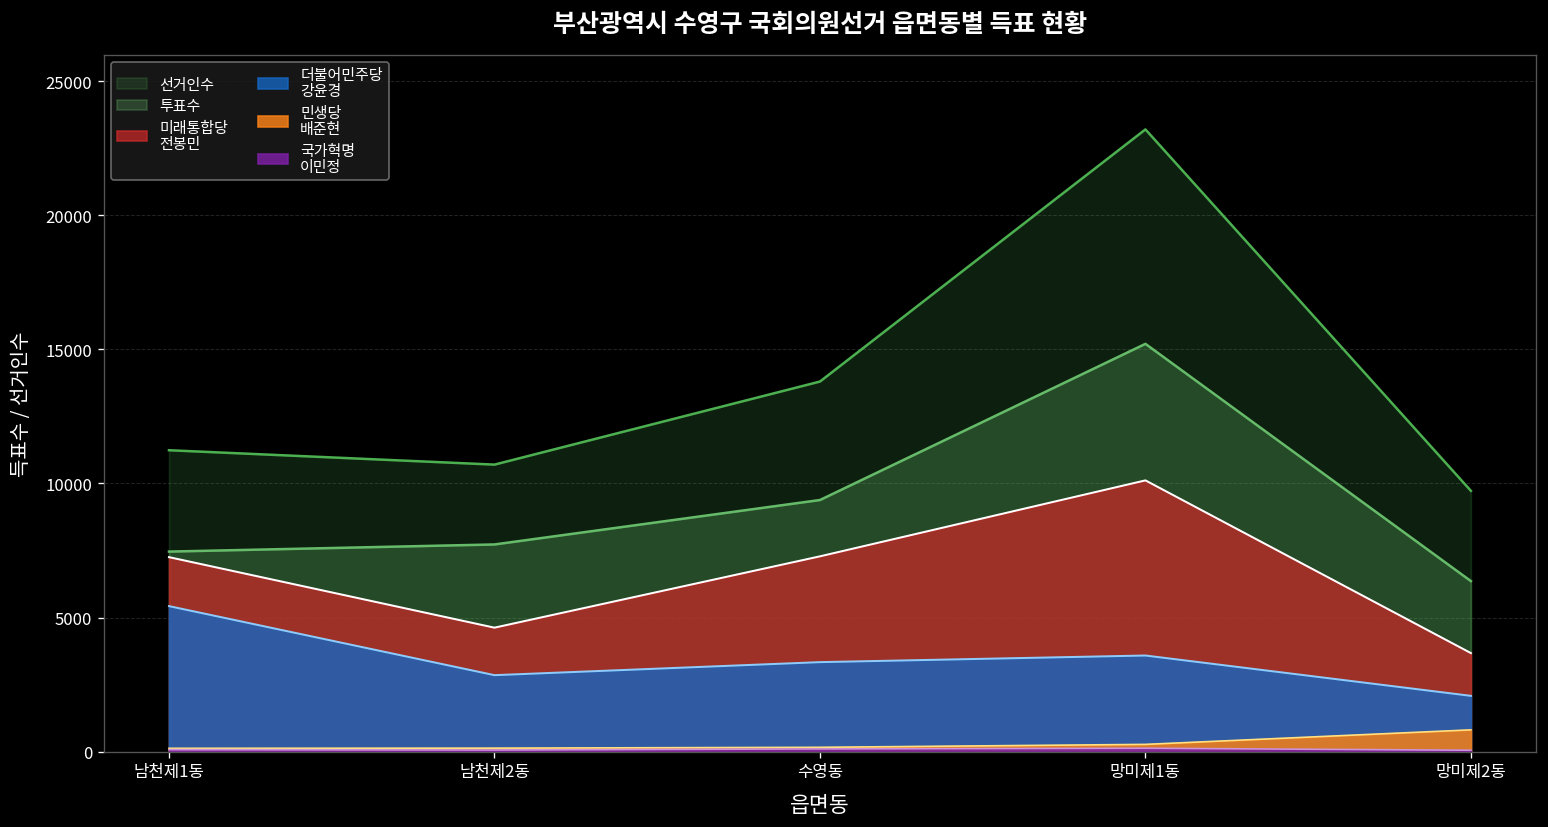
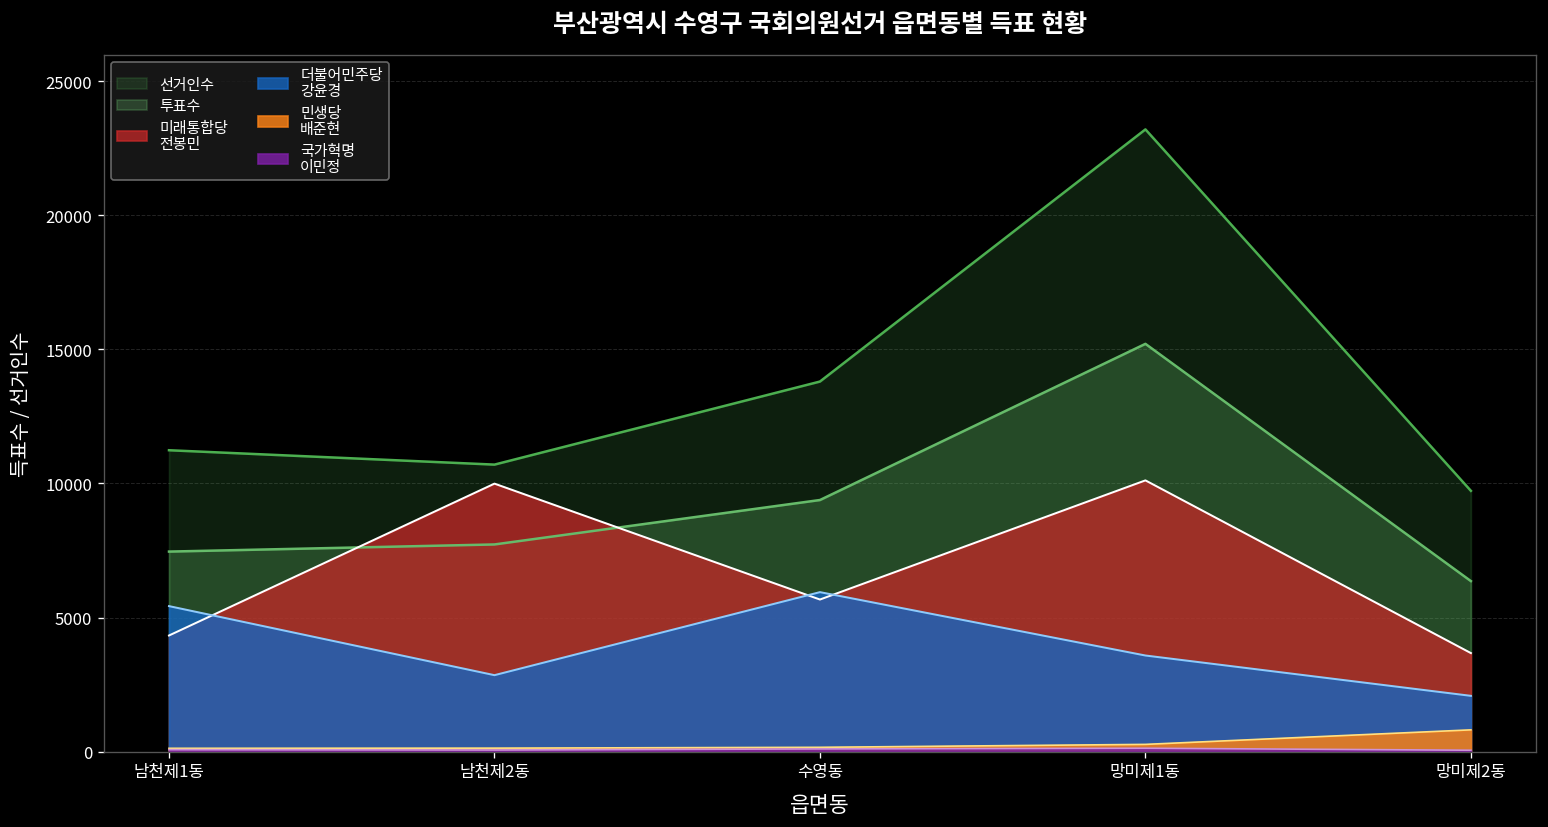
미래통합당 전봉민, 남천제1동: 7300 -> 4300
미래통합당 전봉민, 남천제2동: 4600 -> 10000
미래통합당 전봉민, 수영동: 7300 -> 5700
더불어민주당 강윤경, 수영동: 3300 -> 5900
